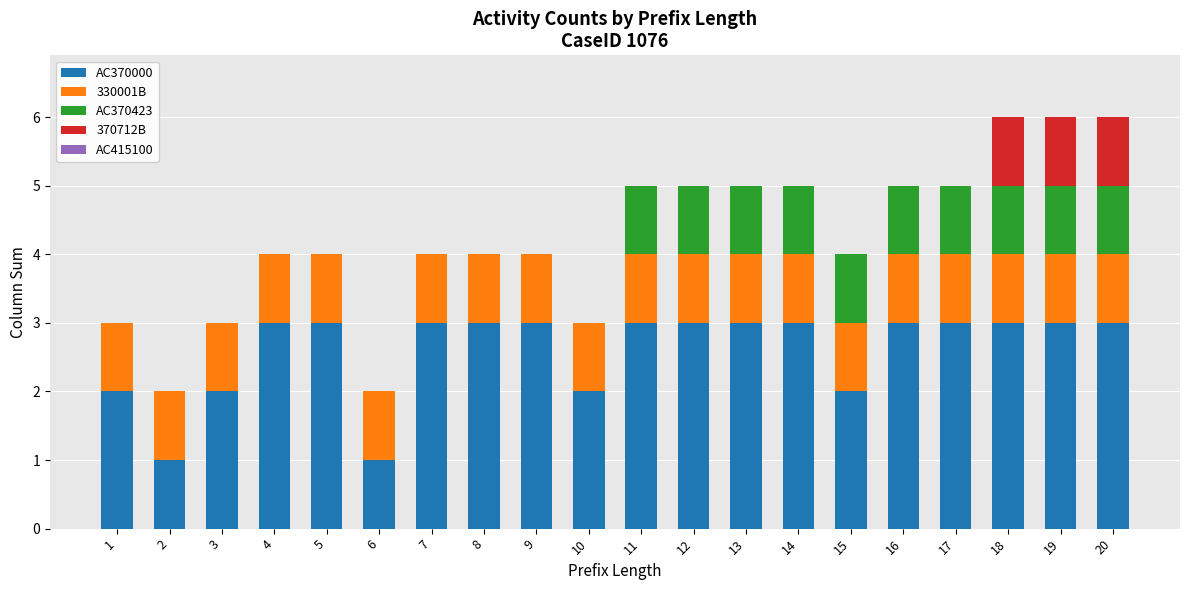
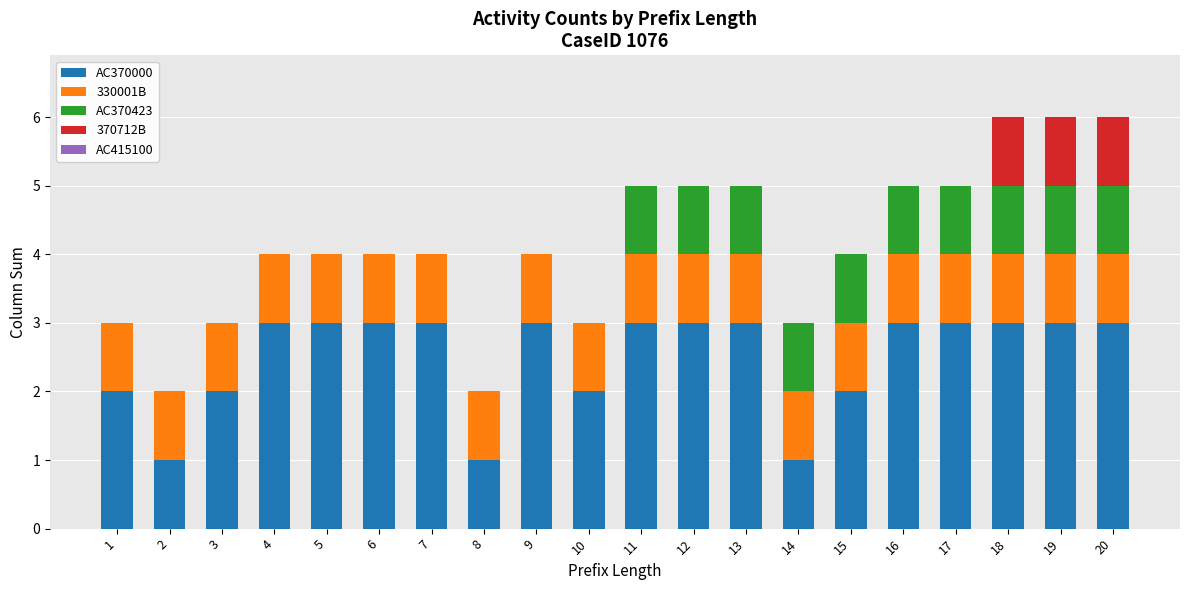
AC370000, 6: 1 -> 3
AC370000, 8: 3 -> 1
AC370000, 14: 3 -> 1
